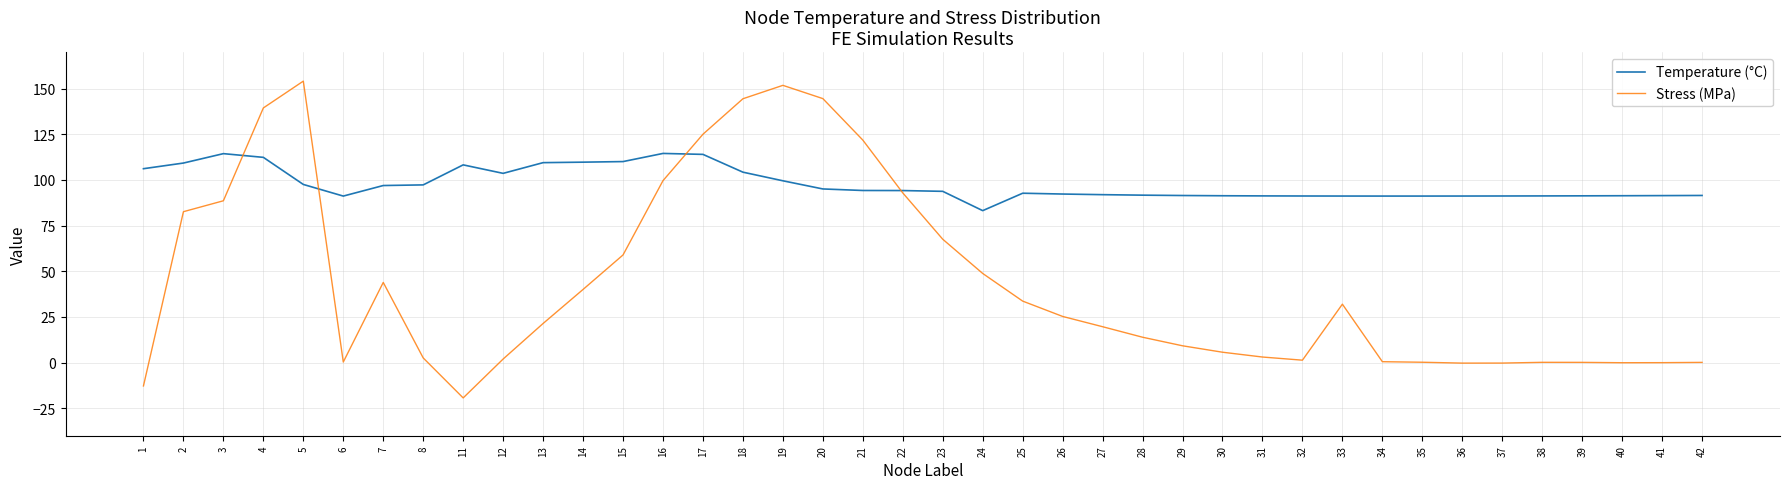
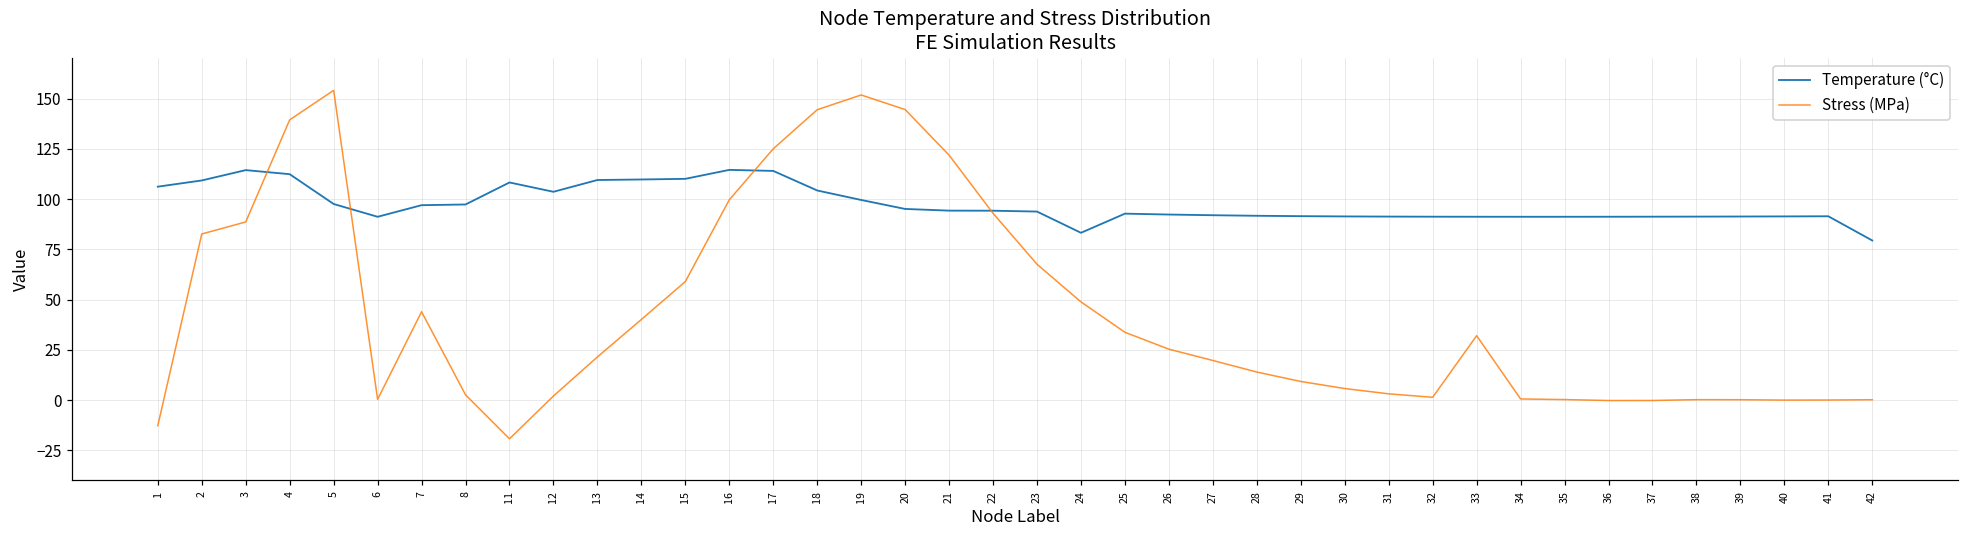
Temperature (°C), 42: 92 -> 79
